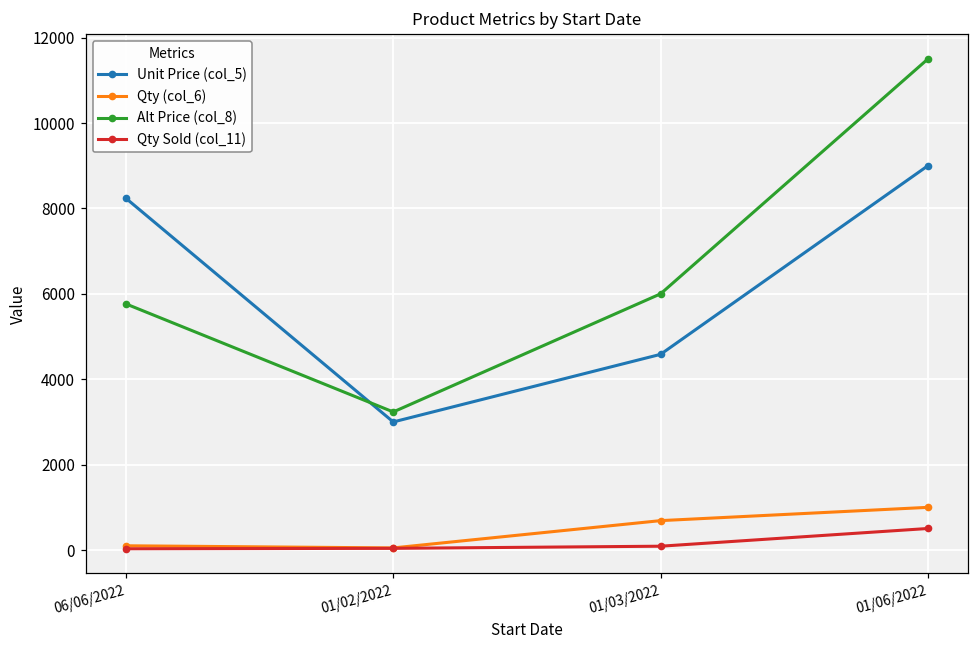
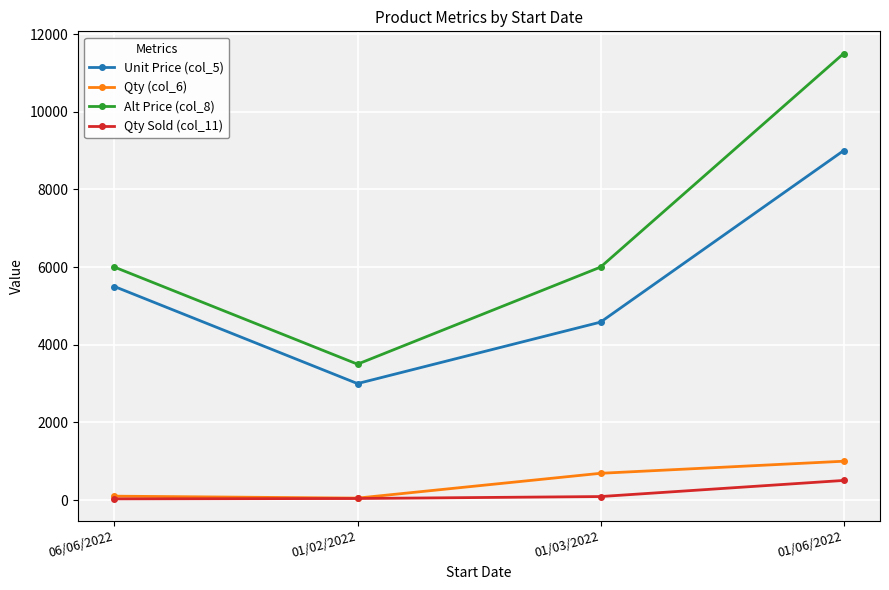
Unit Price (col_5), 06/06/2022: 8200 -> 5500
Alt Price (col_8), 06/06/2022: 5800 -> 6000
Alt Price (col_8), 01/02/2022: 3200 -> 3500
